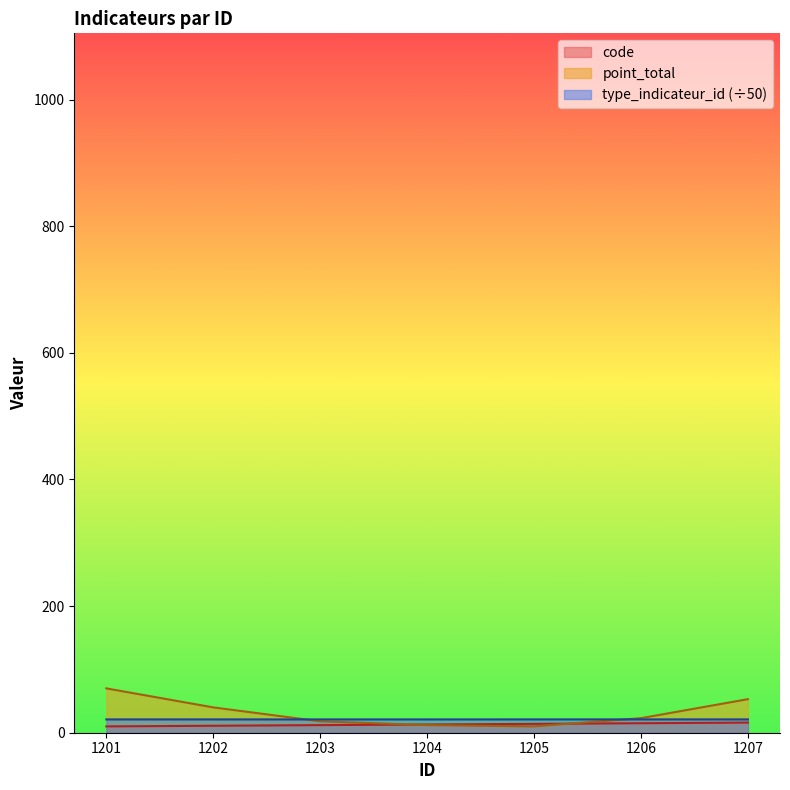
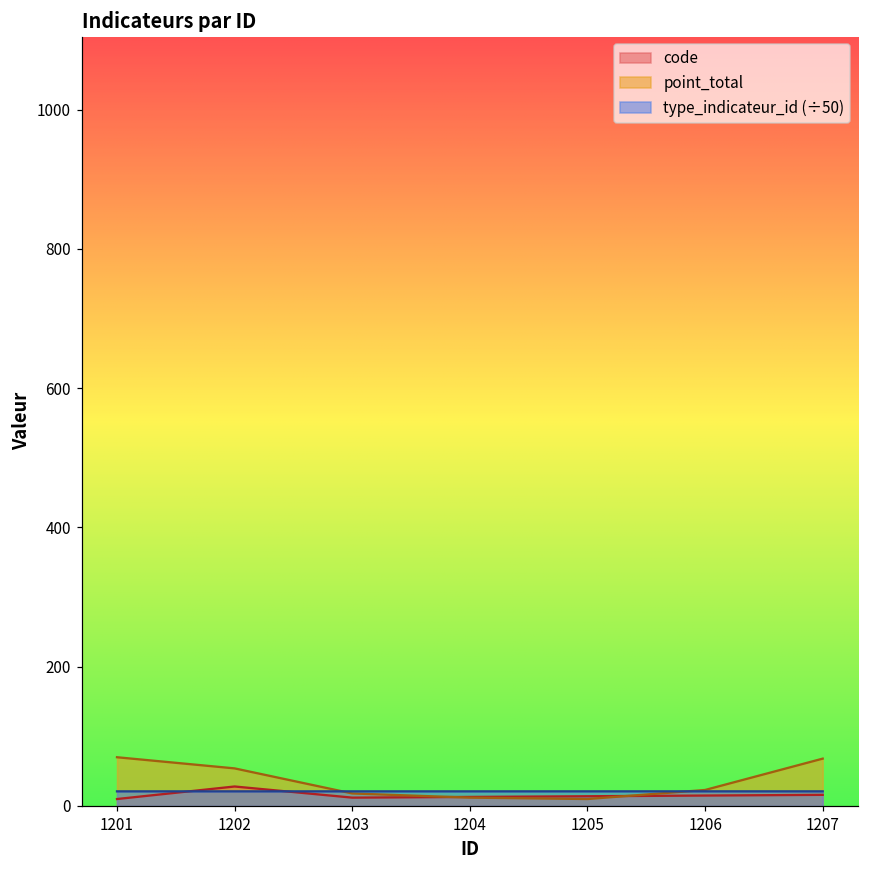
code, 1202: 10 -> 30
point_total, 1202: 40 -> 50
point_total, 1207: 50 -> 70
